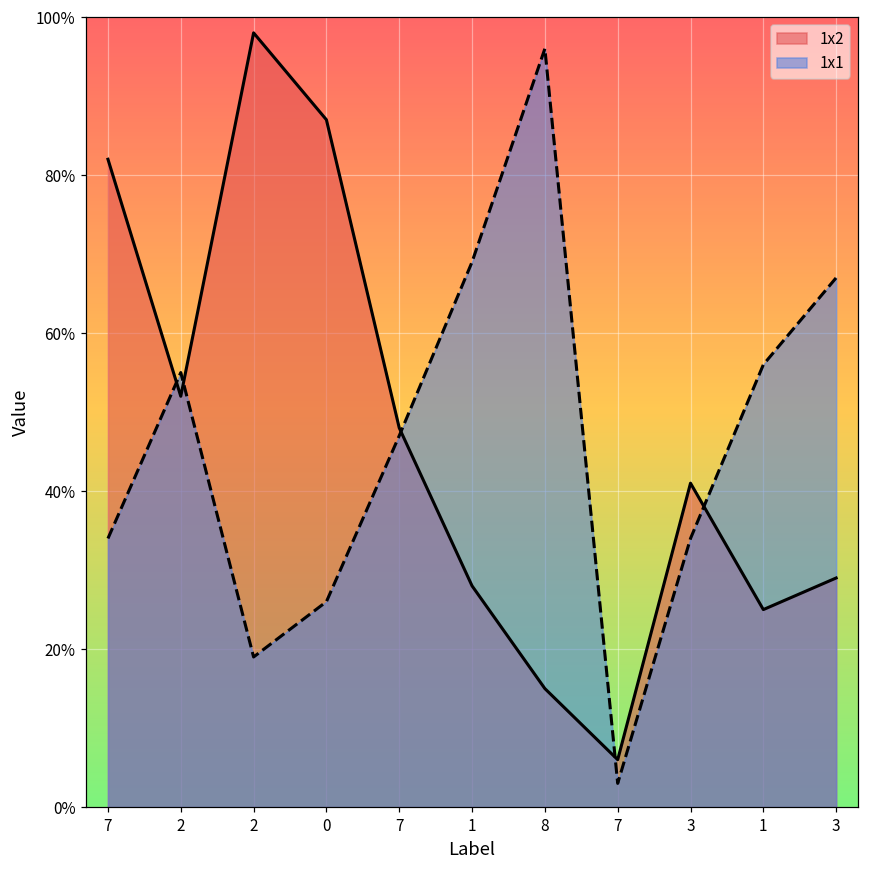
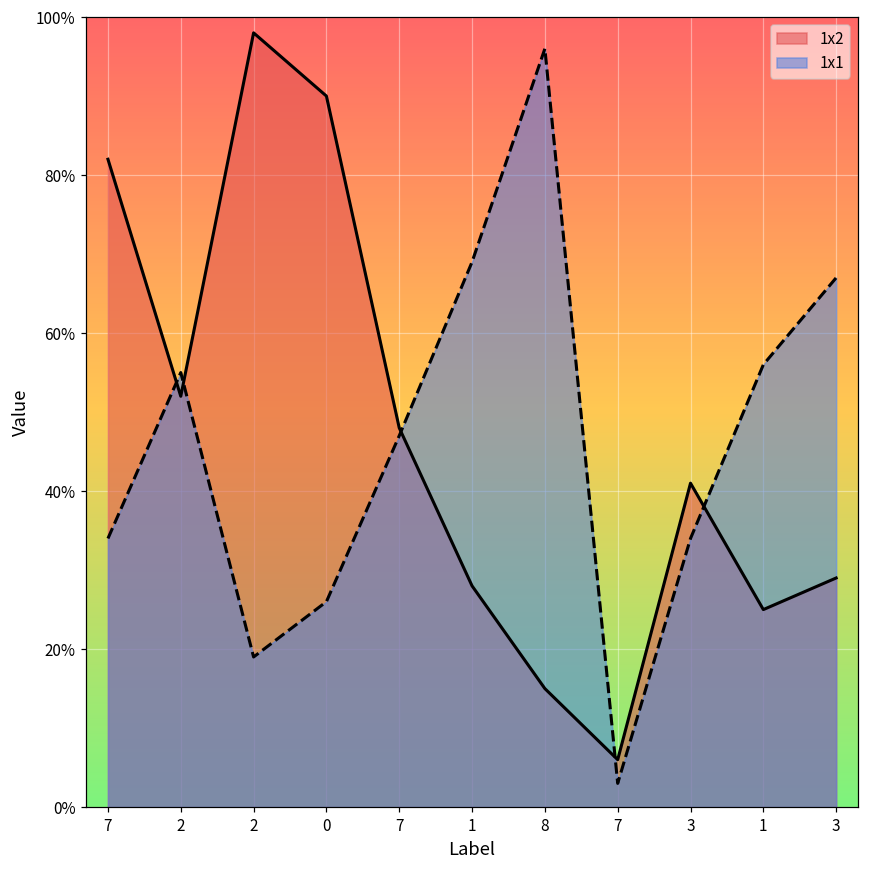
1x2, 0: 87% -> 90%
